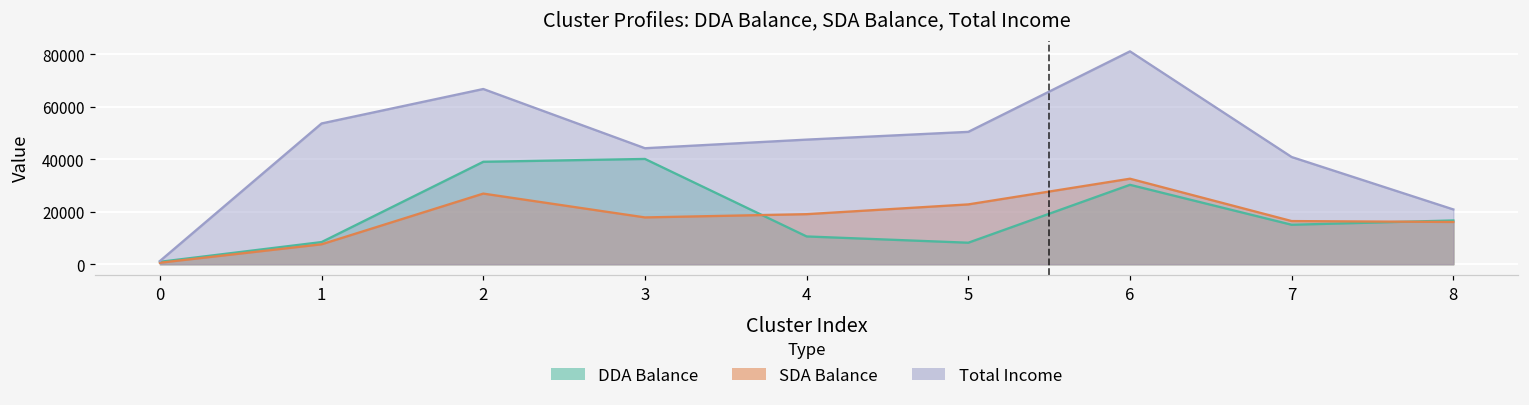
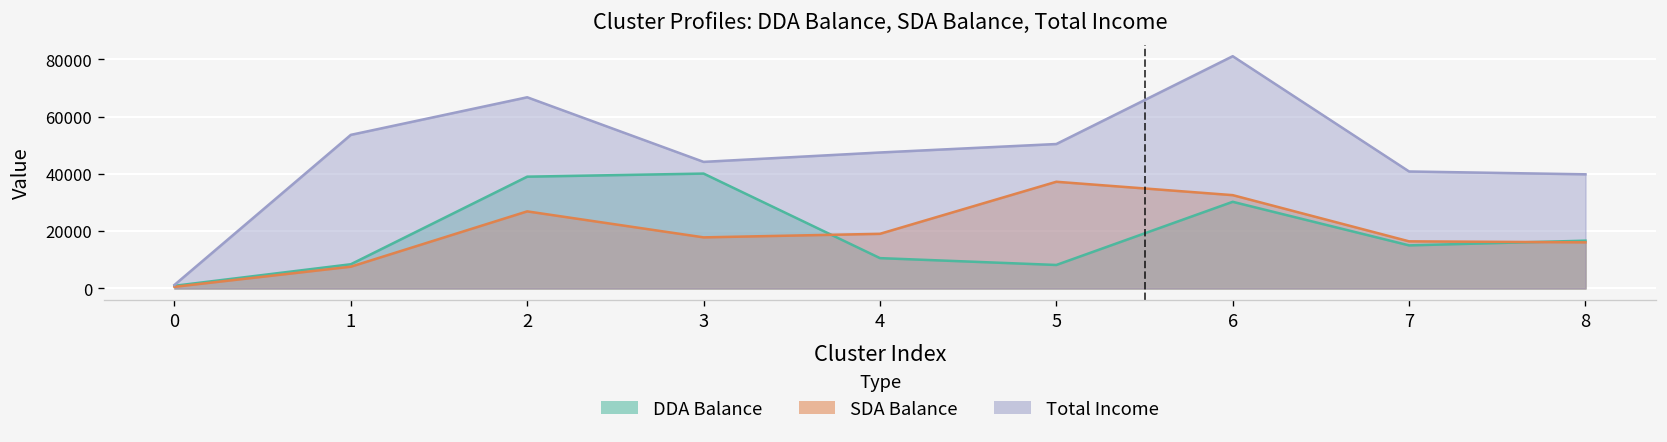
SDA Balance, 5: 23000 -> 37000
Total Income, 8: 21000 -> 40000
